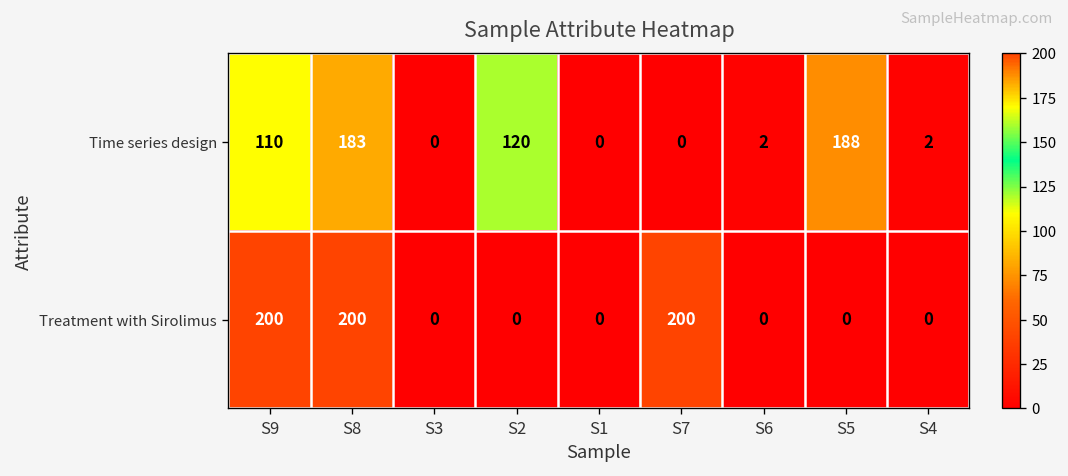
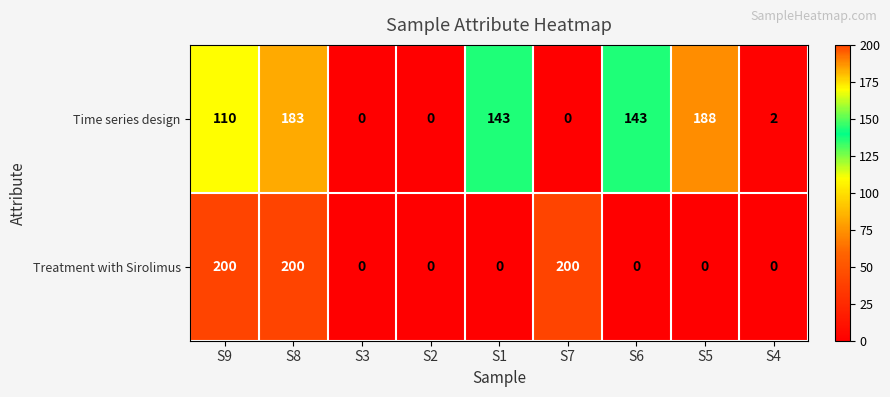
Time series design, S2: 120 -> 0
Time series design, S1: 0 -> 143
Time series design, S6: 2 -> 143
